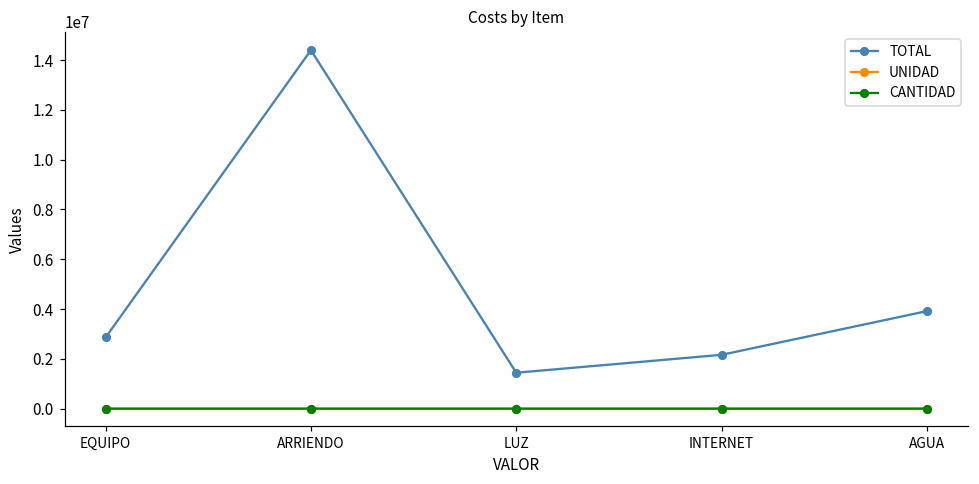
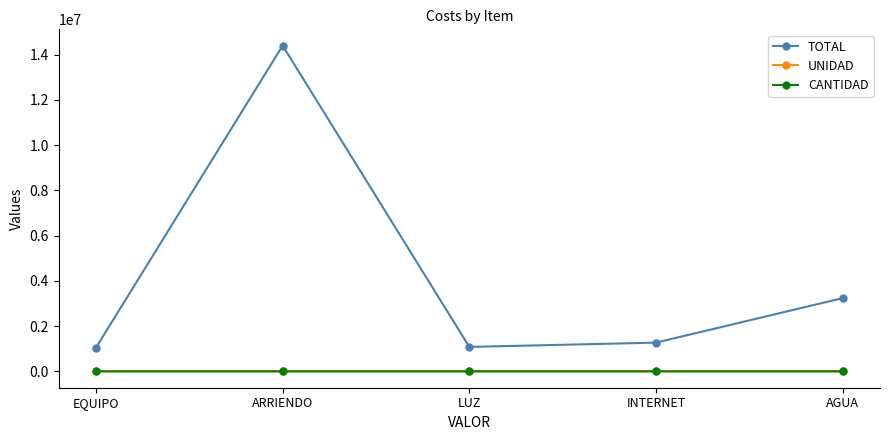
TOTAL, EQUIPO: 2900000 -> 1100000
TOTAL, LUZ: 1400000 -> 1100000
TOTAL, INTERNET: 2200000 -> 1300000
TOTAL, AGUA: 3900000 -> 3200000
